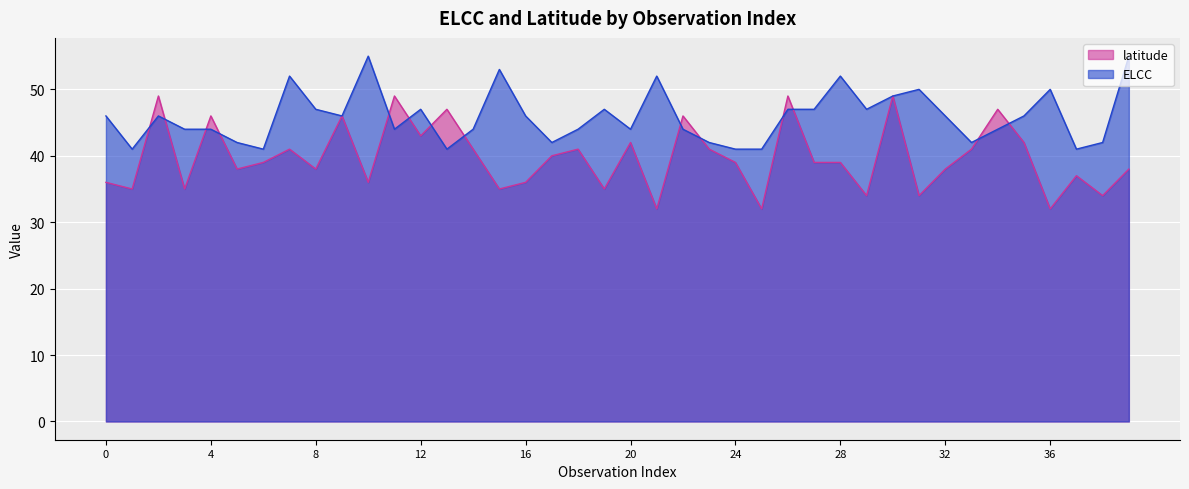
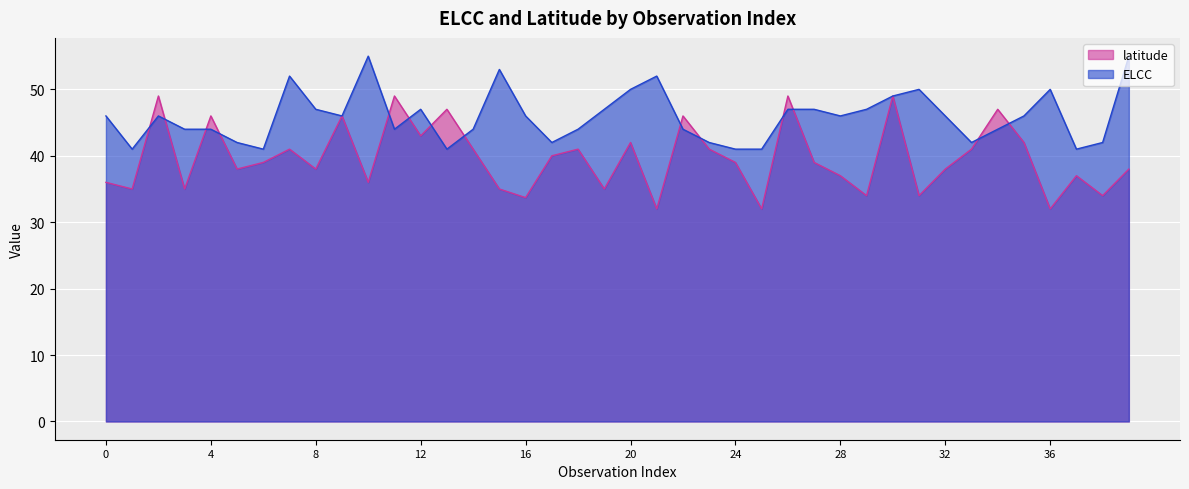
latitude, 16: 36 -> 34
ELCC, 20: 44 -> 50
latitude, 28: 39 -> 37
ELCC, 28: 52 -> 46
